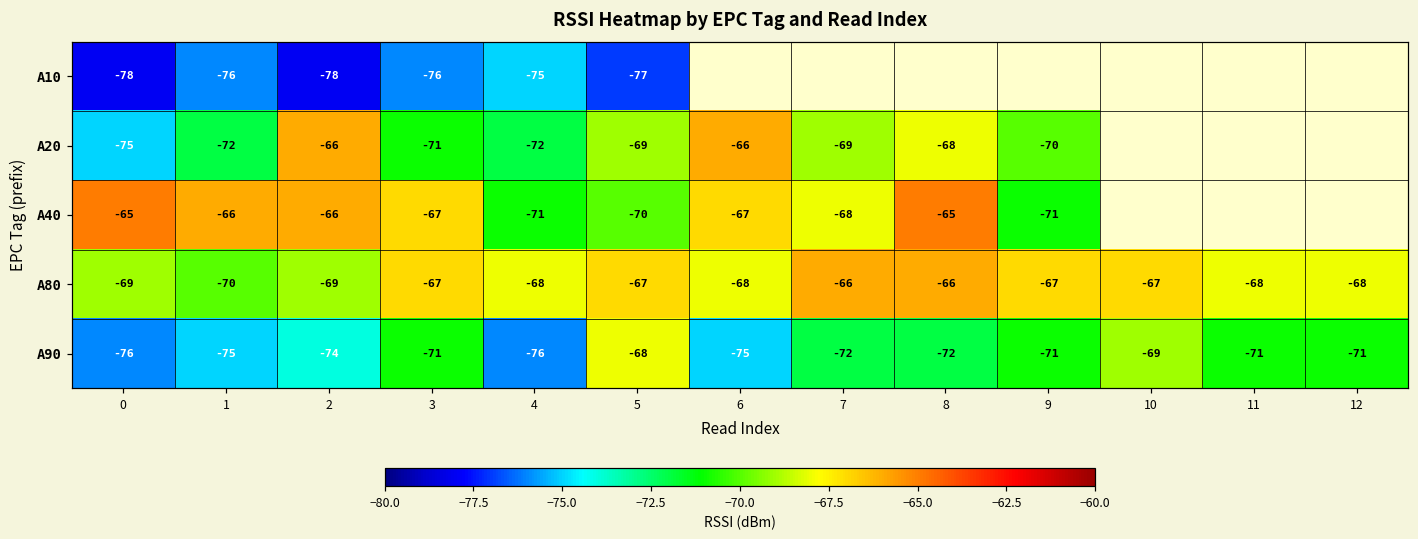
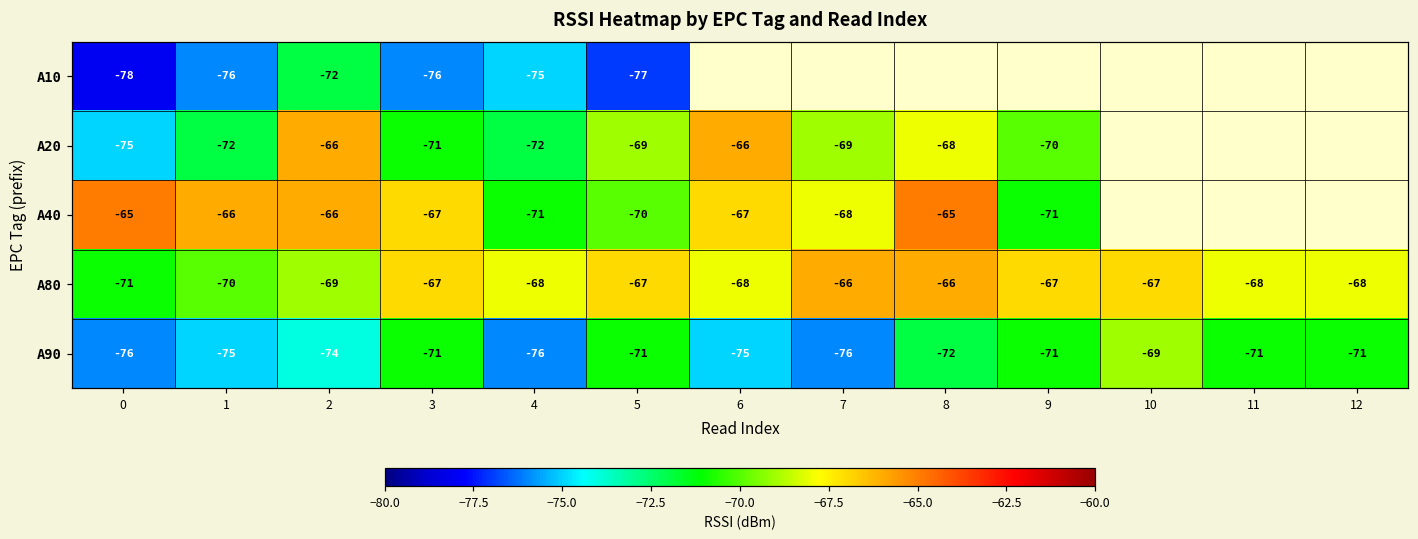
A10, 2: -78 -> -72
A80, 0: -69 -> -71
A90, 5: -68 -> -71
A90, 7: -72 -> -76
